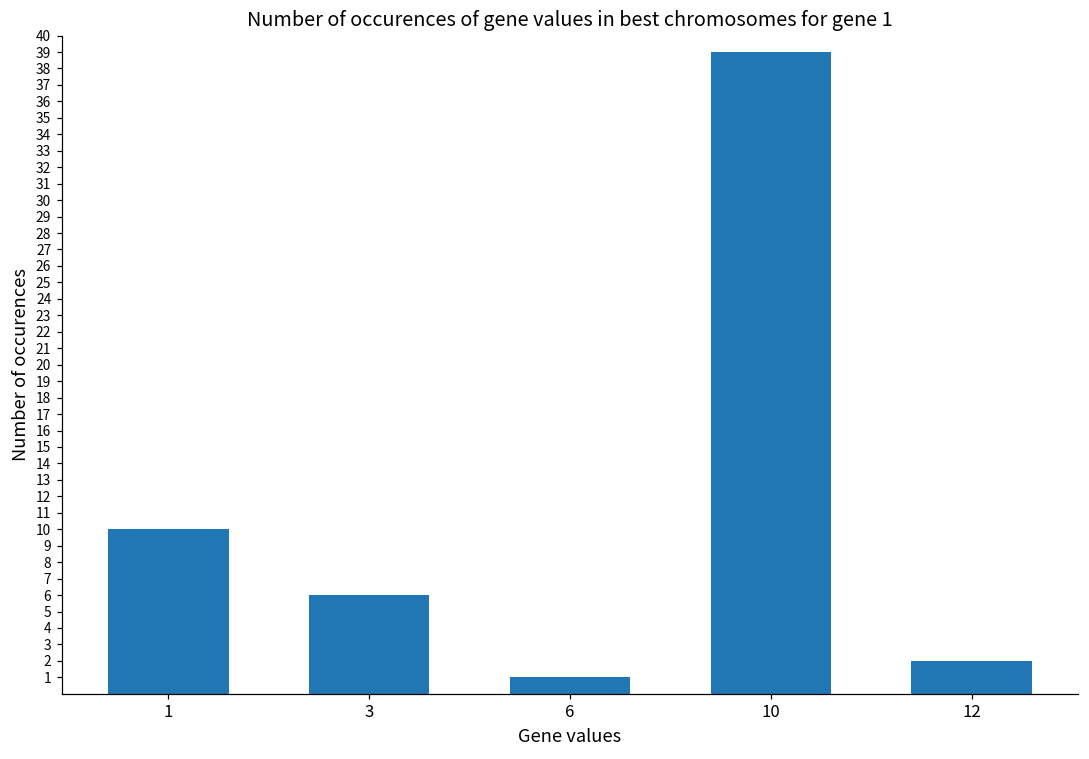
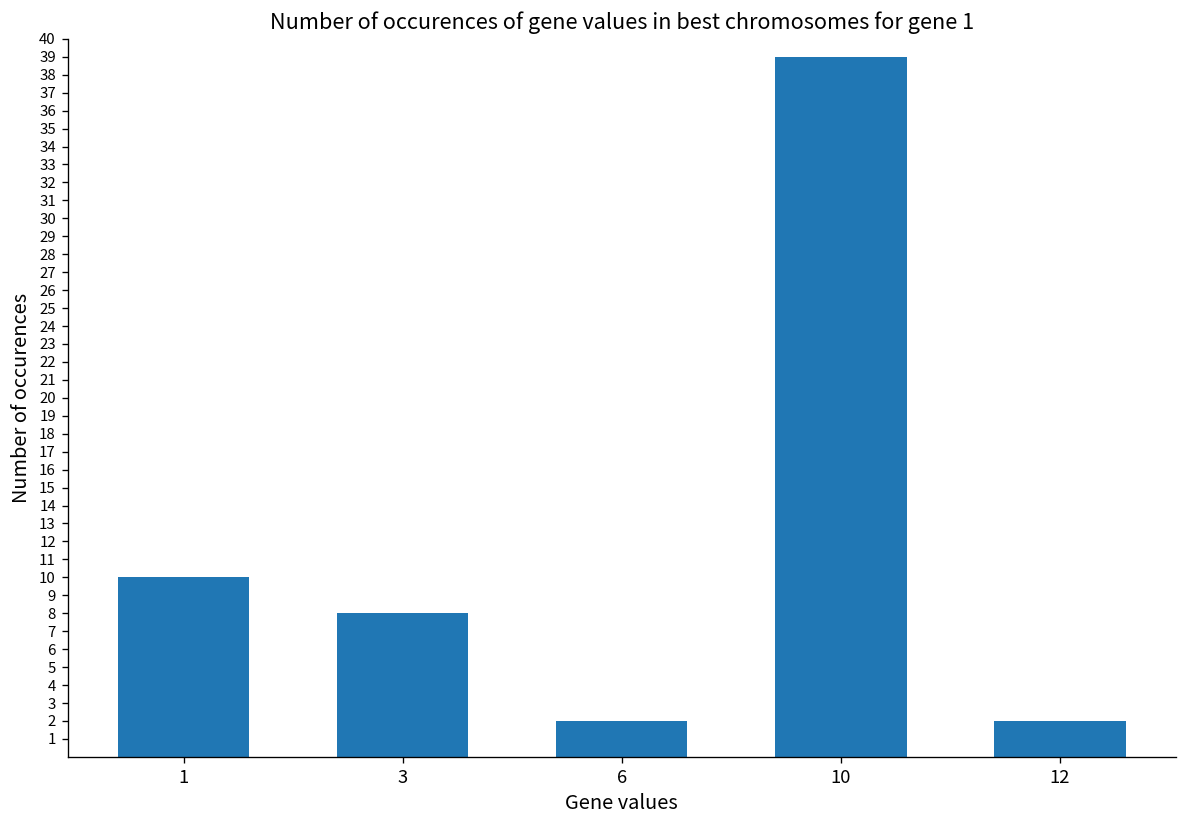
3: 6 -> 8
6: 1 -> 2
